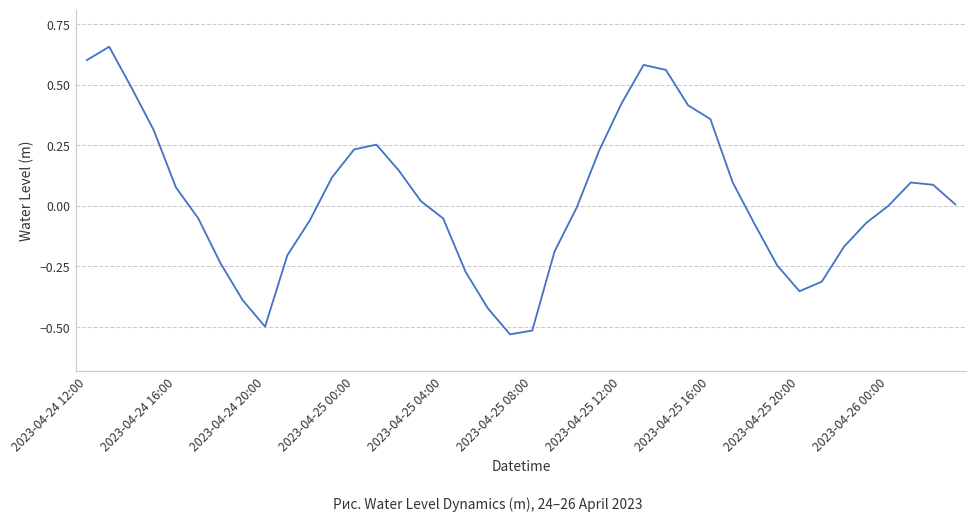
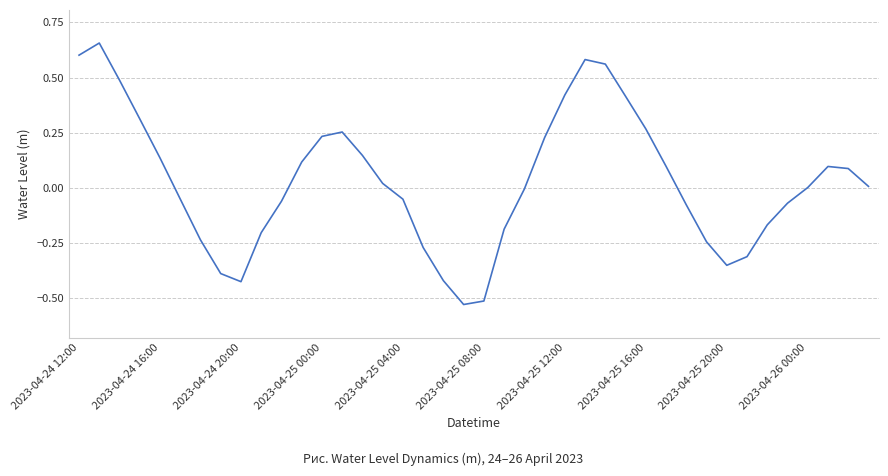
2023-04-24 16:00: 0.08 -> 0.14
2023-04-24 20:00: -0.50 -> -0.43
2023-04-25 16:00: 0.36 -> 0.27
